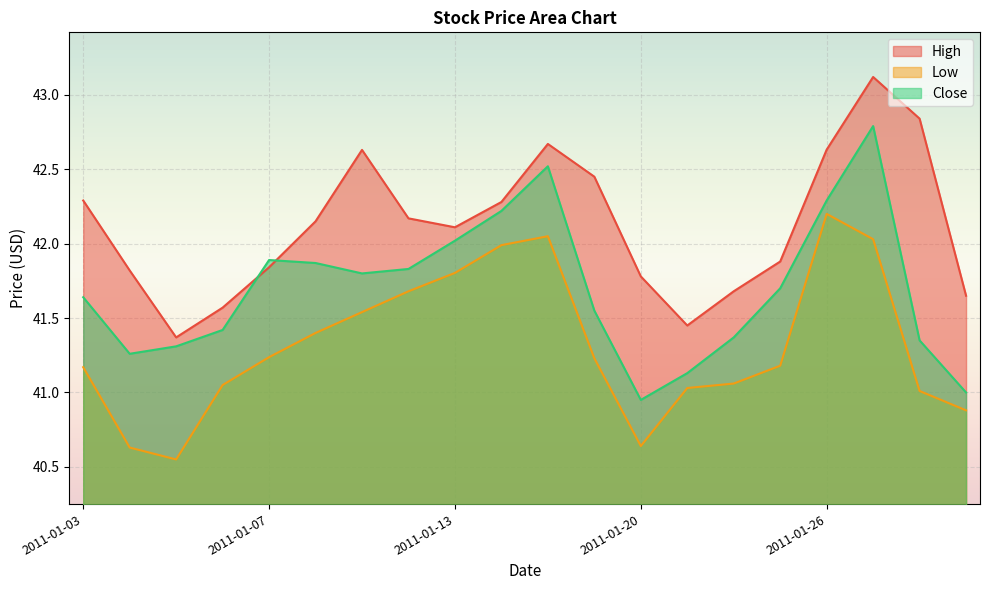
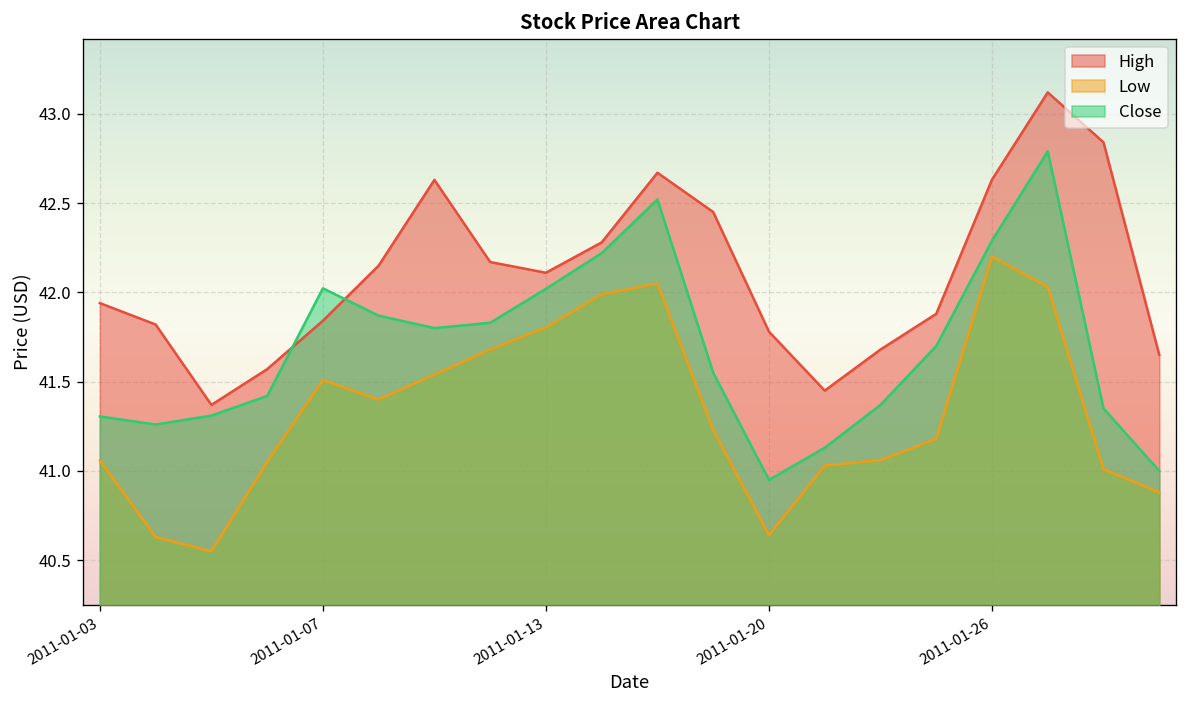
High, 2011-01-03: 42.29 -> 41.94
Low, 2011-01-03: 41.17 -> 41.06
Close, 2011-01-03: 41.64 -> 41.31
Low, 2011-01-07: 41.24 -> 41.51
Close, 2011-01-07: 41.89 -> 42.02
